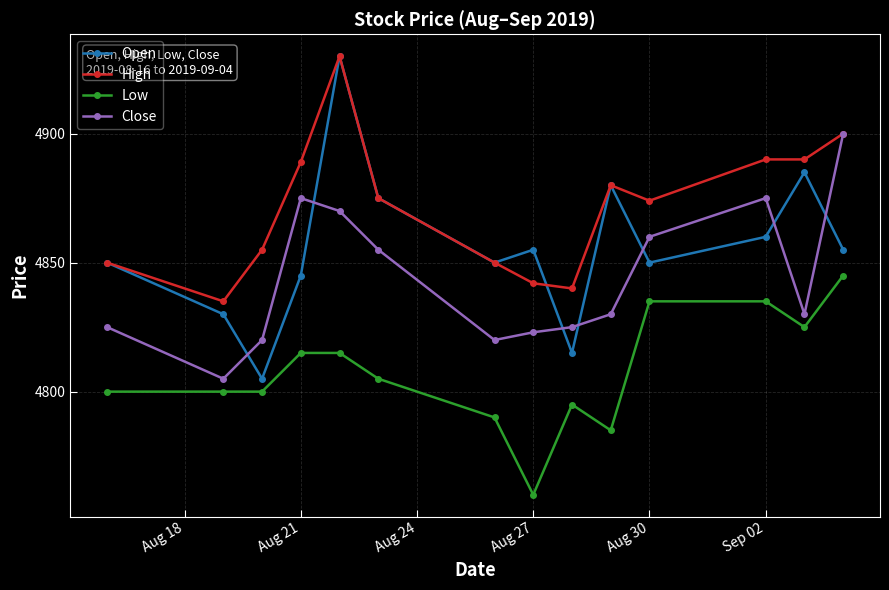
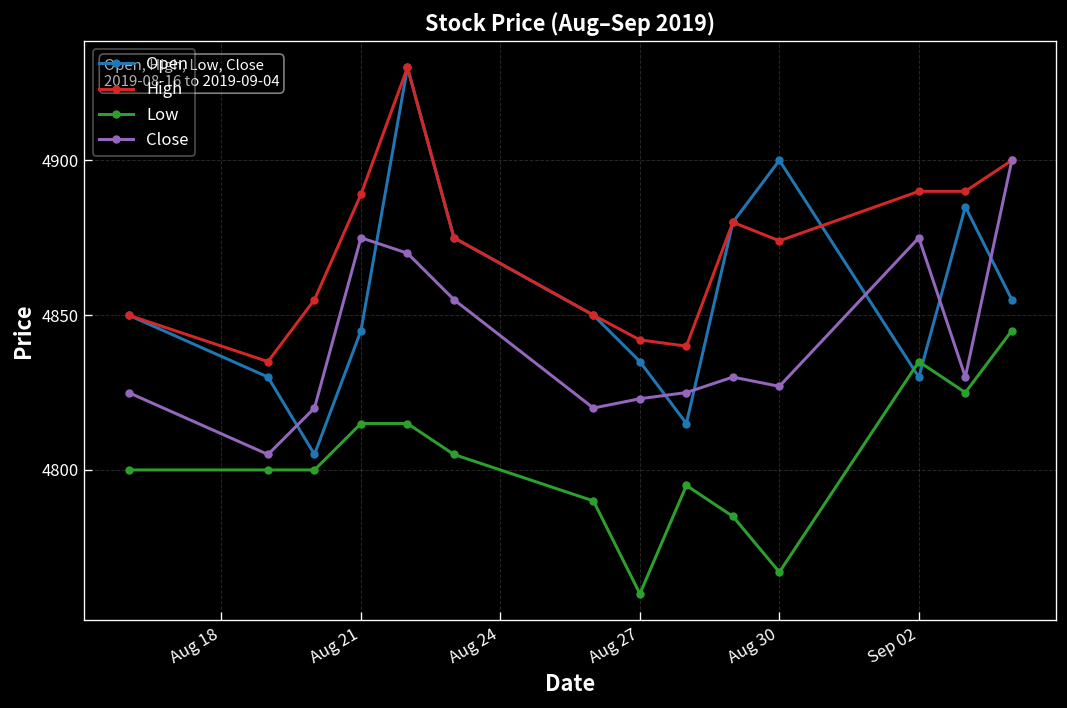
Open, Aug 27: 4855 -> 4835
Open, Aug 30: 4850 -> 4900
Low, Aug 30: 4835 -> 4767
Close, Aug 30: 4860 -> 4827
Open, Sep 02: 4860 -> 4830
